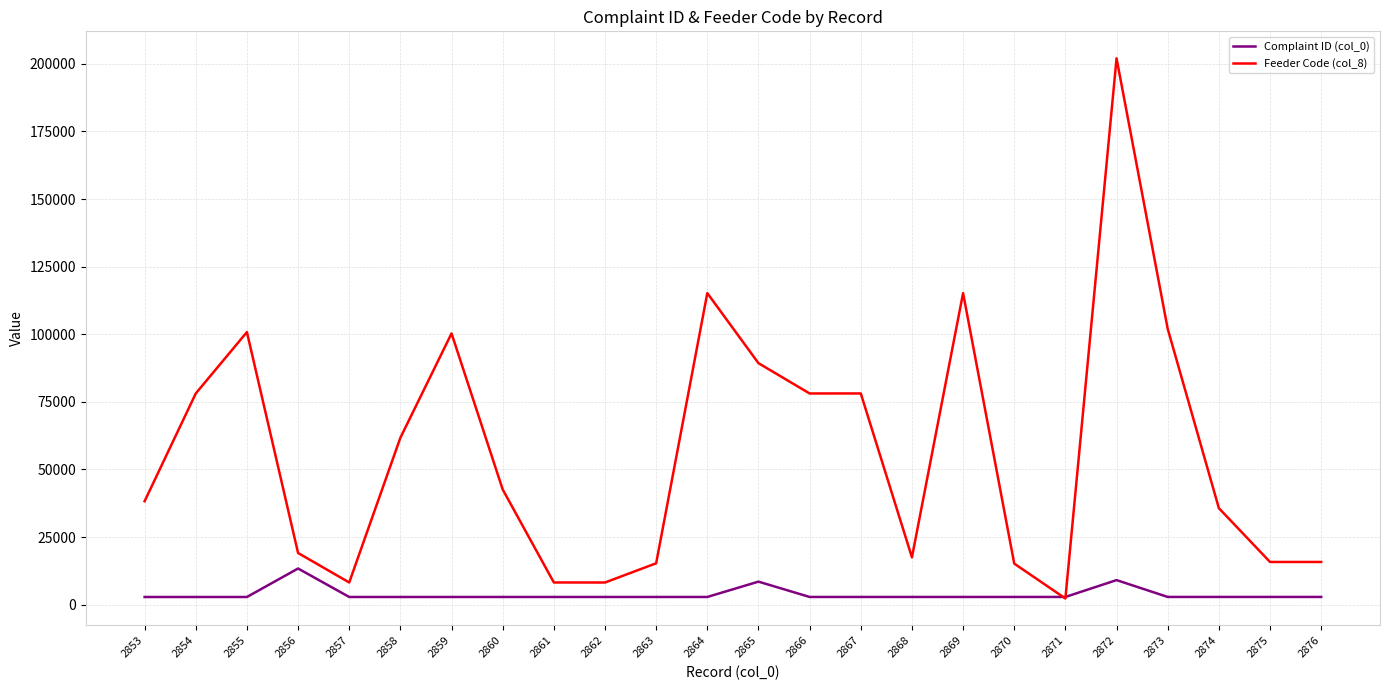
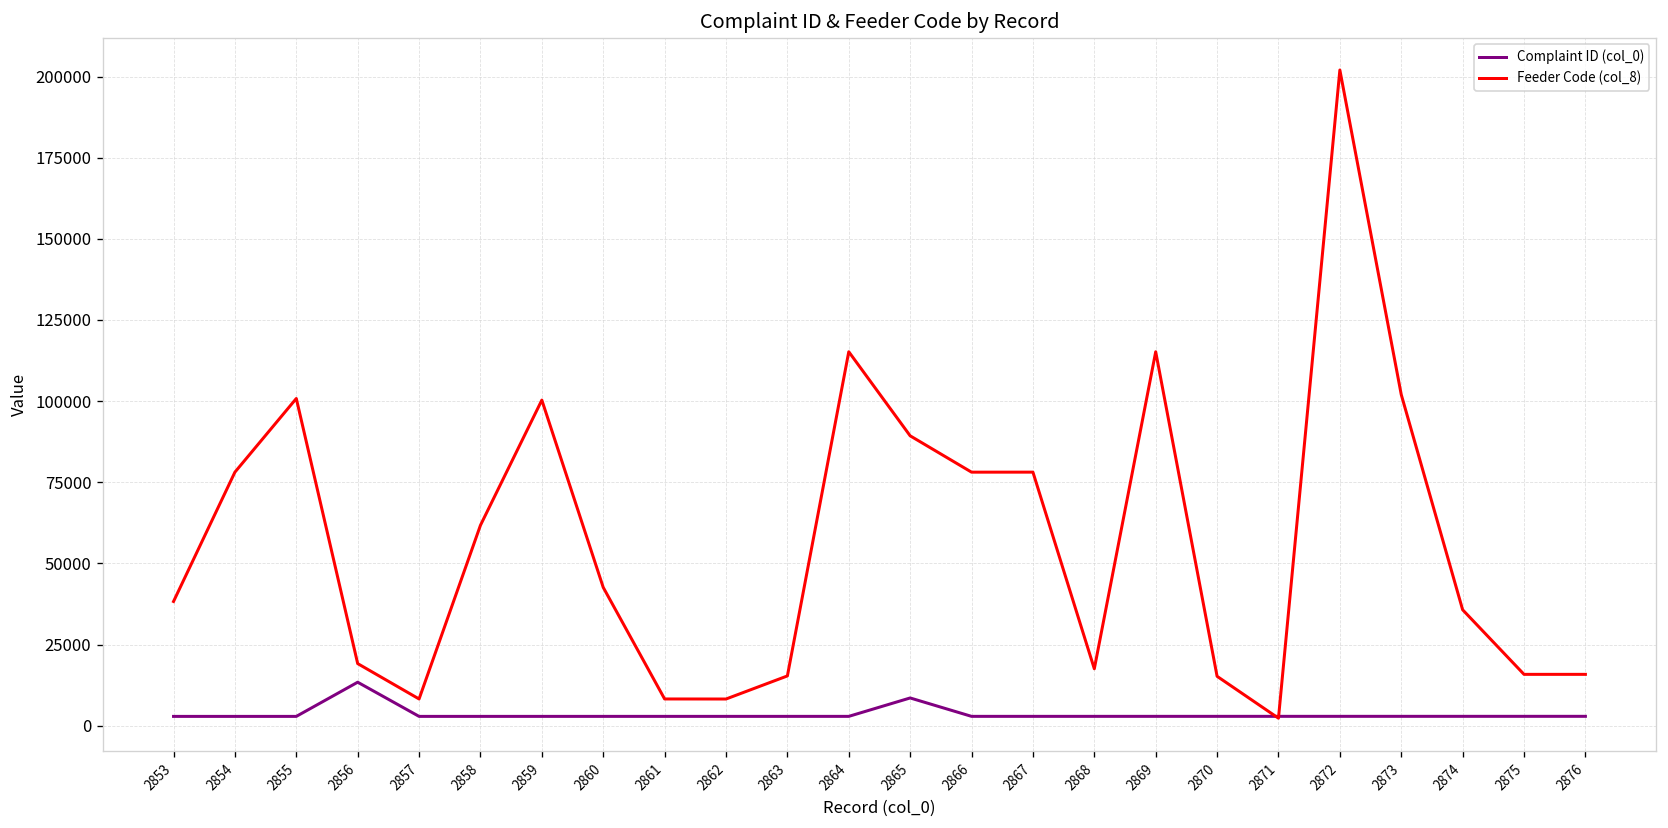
Complaint ID (col_0), 2872: 9000 -> 3000
